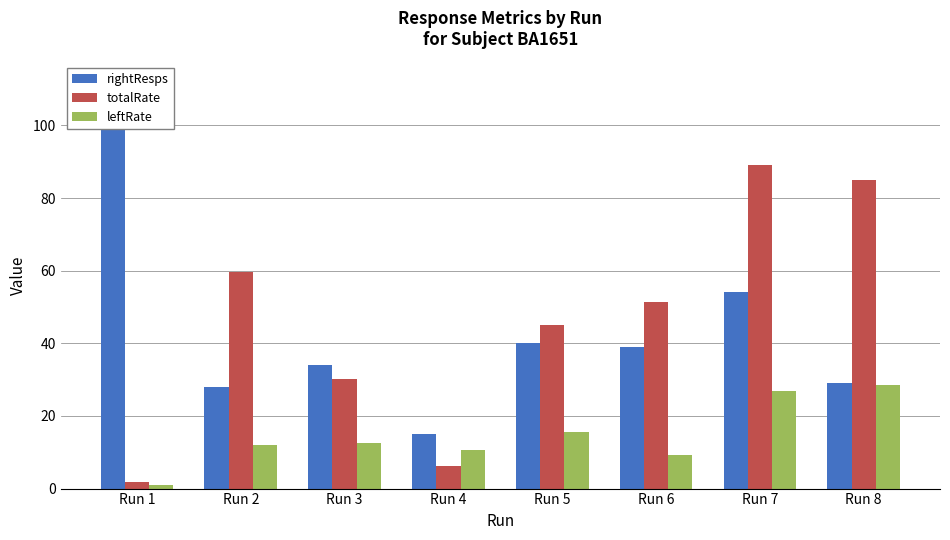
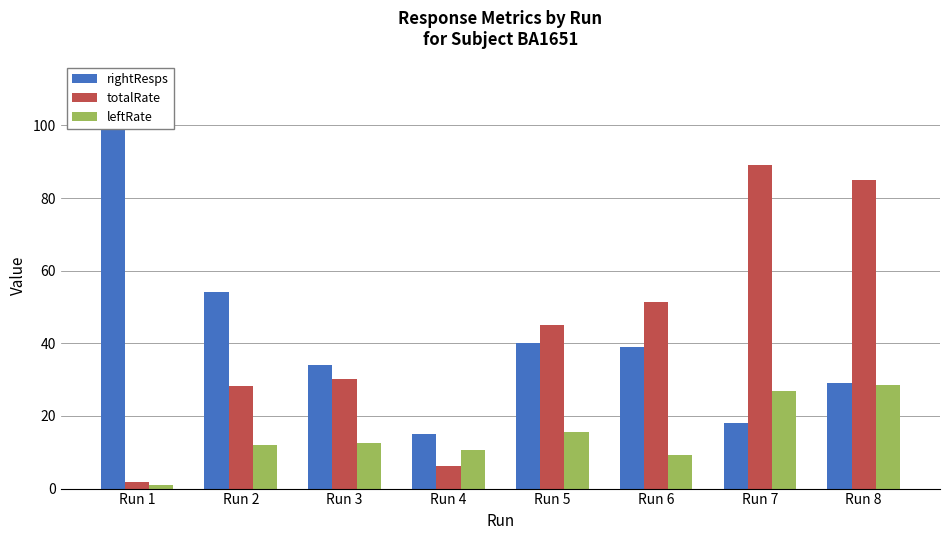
rightResps, Run 2: 28 -> 54
totalRate, Run 2: 60 -> 28
rightResps, Run 7: 54 -> 18
